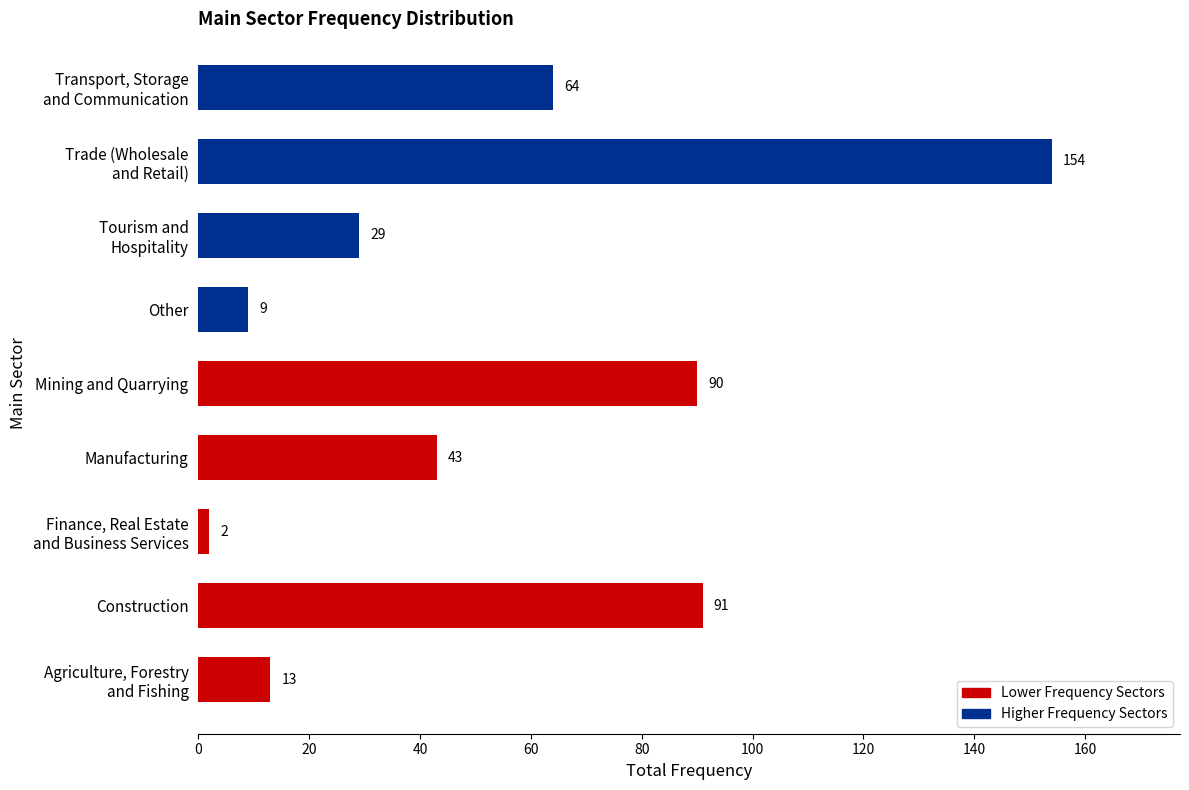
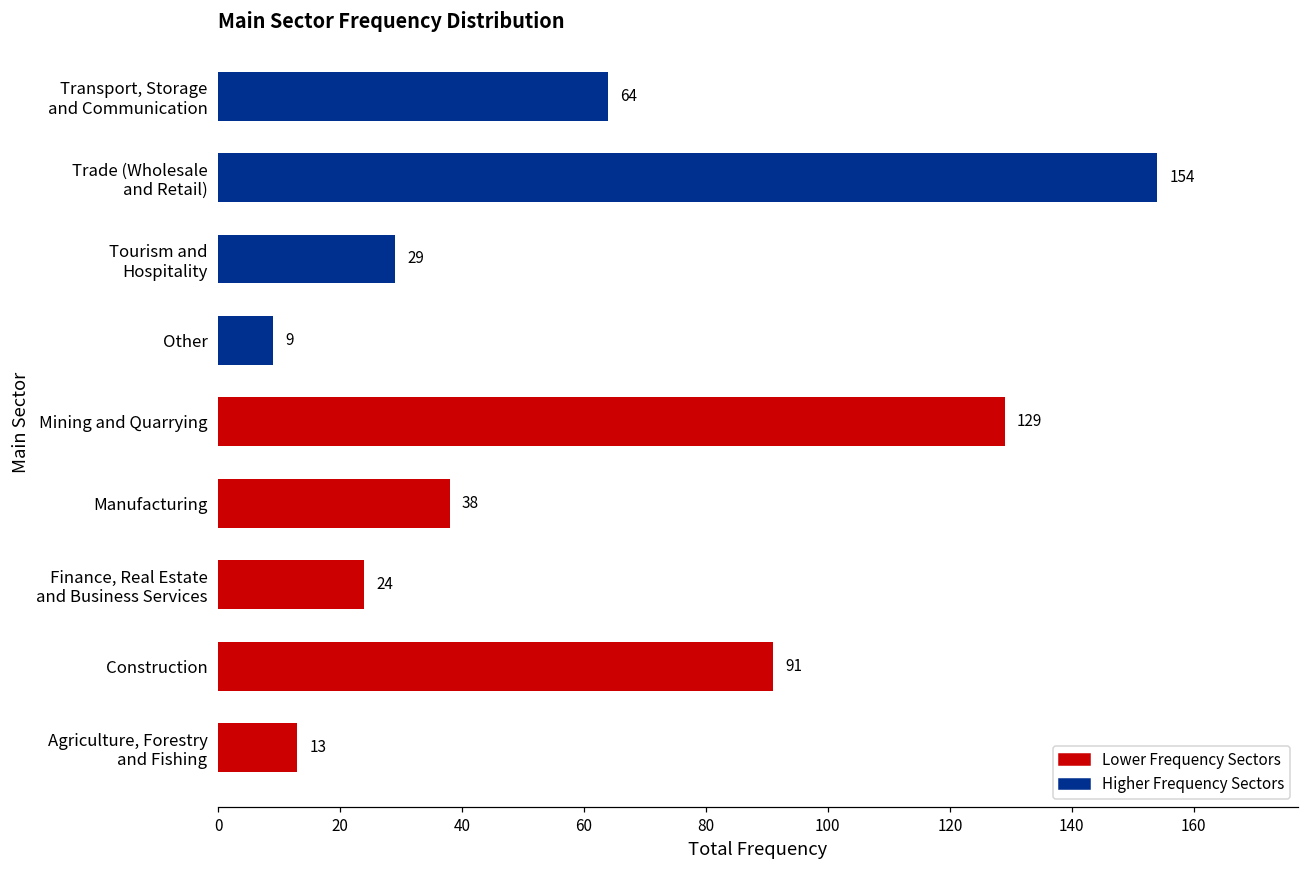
Mining and Quarrying: 90 -> 129
Manufacturing: 43 -> 38
Finance, Real Estate and Business Services: 2 -> 24
